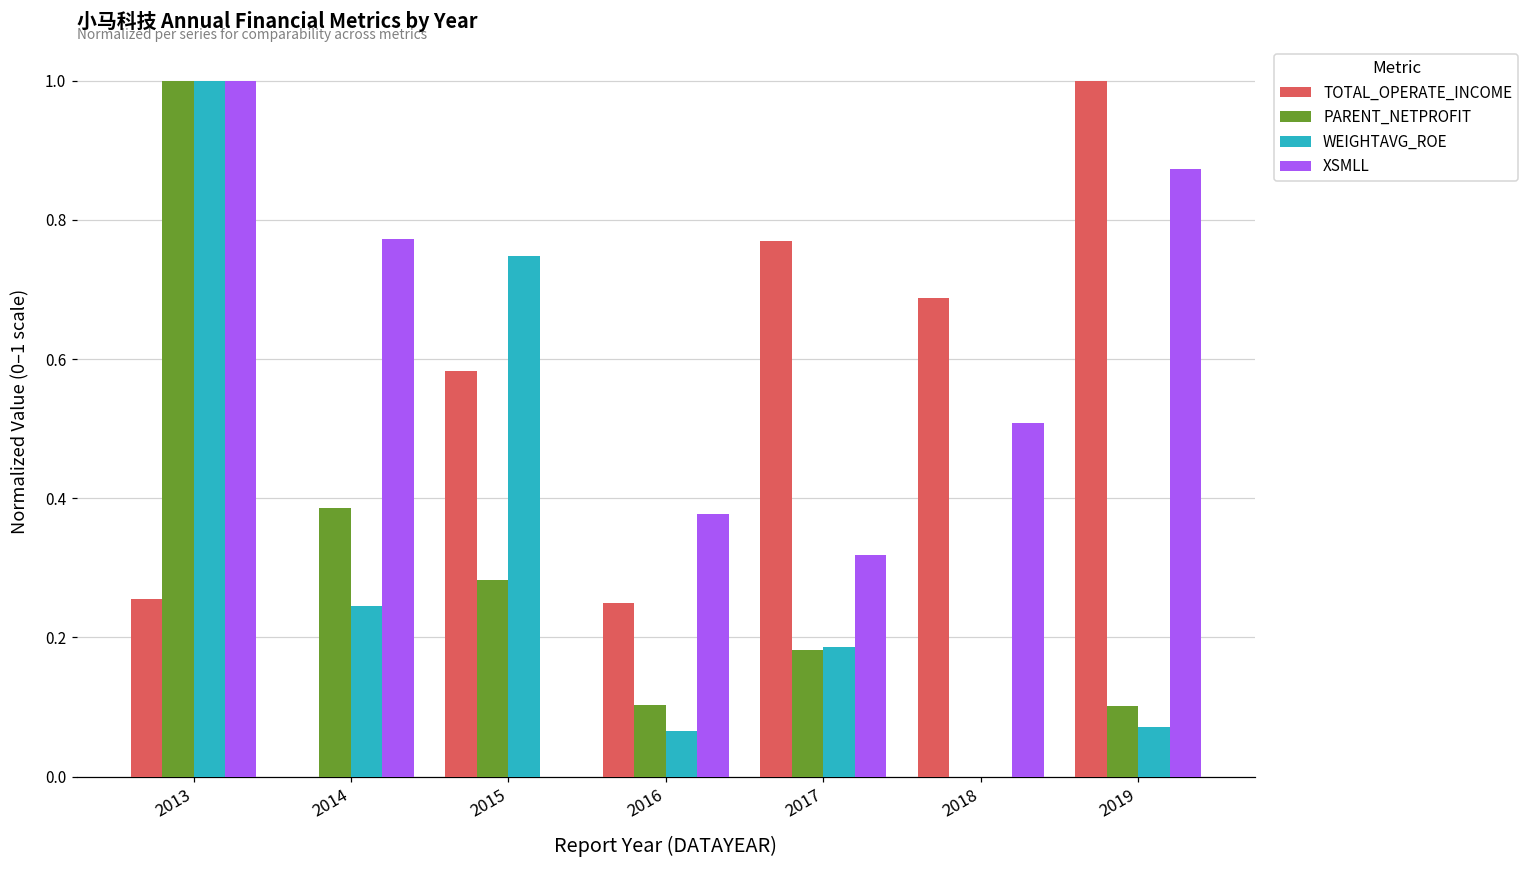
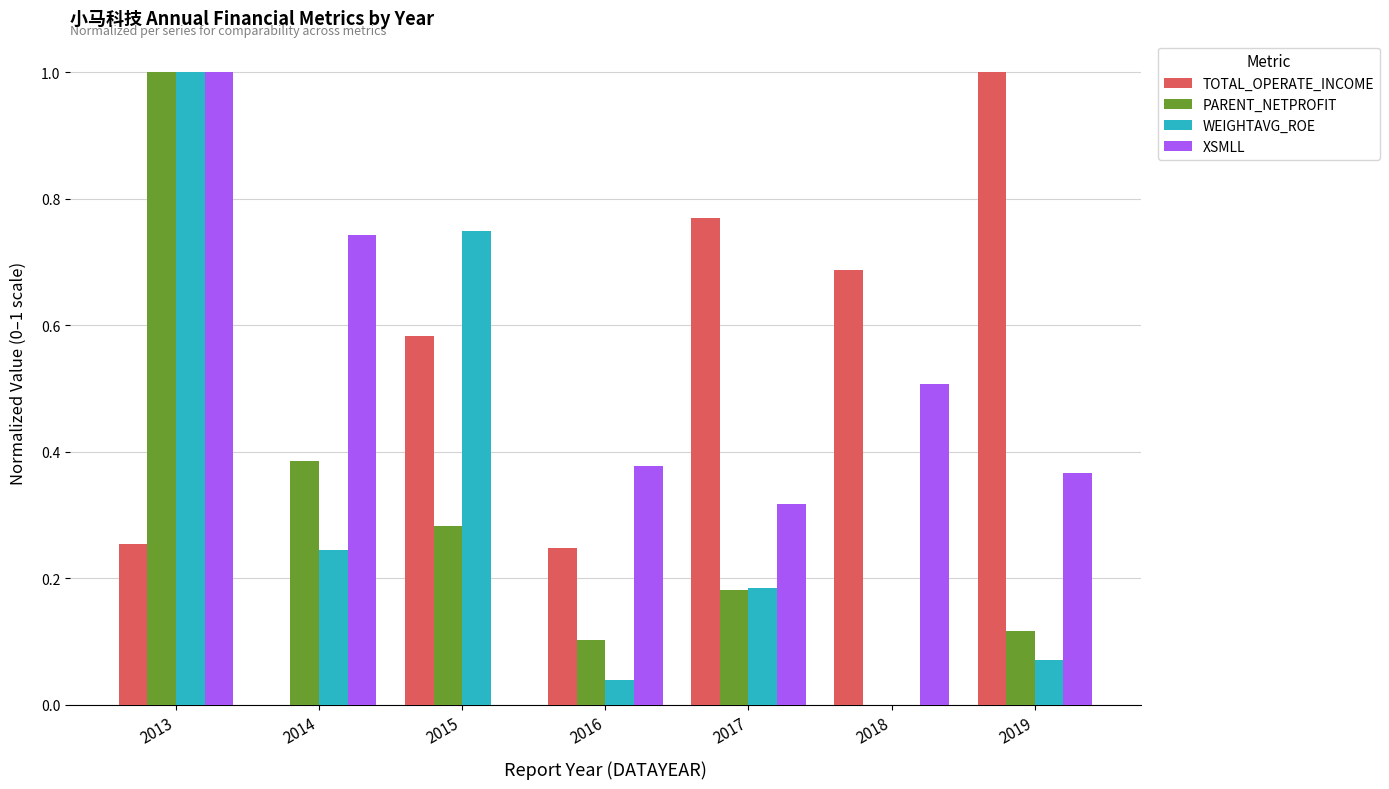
XSMLL, 2014: 0.77 -> 0.74
WEIGHTAVG_ROE, 2016: 0.06 -> 0.04
PARENT_NETPROFIT, 2019: 0.10 -> 0.12
XSMLL, 2019: 0.87 -> 0.37
